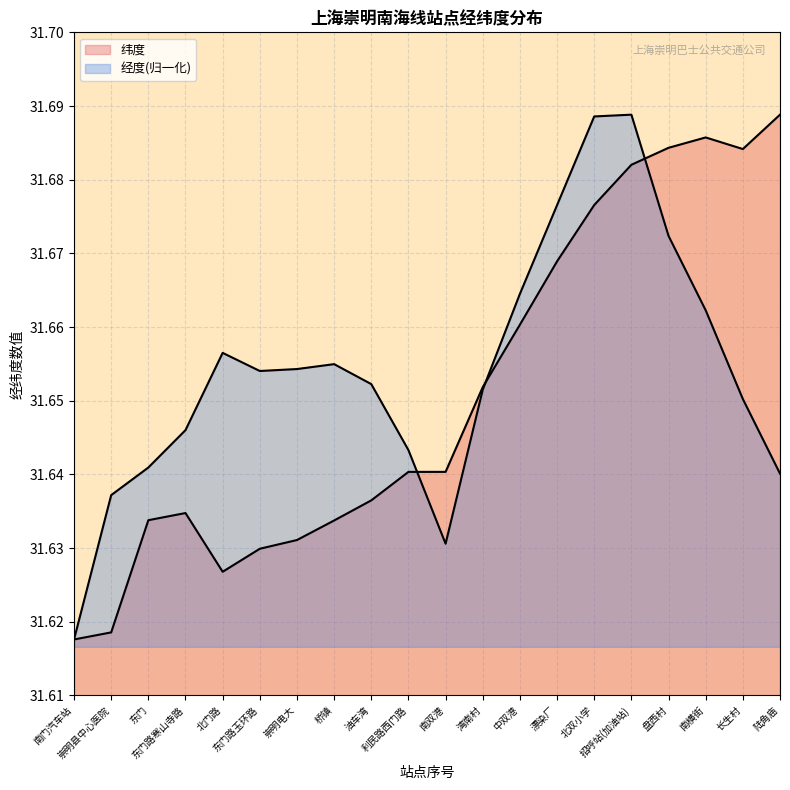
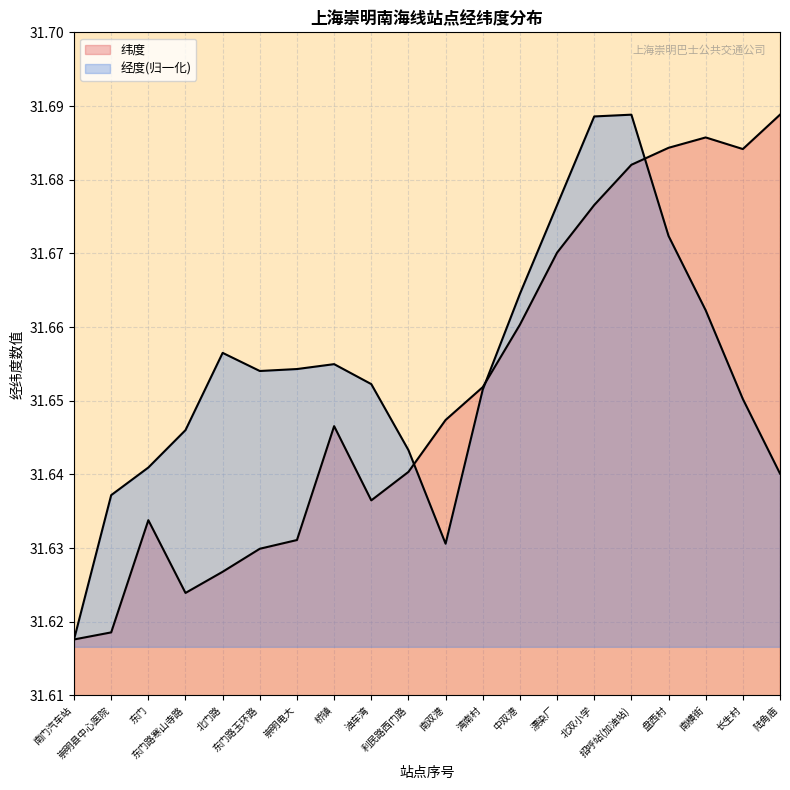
纬度, 东门路寒山寺路: 31.635 -> 31.624
纬度, 桥镇: 31.634 -> 31.647
纬度, 南双港: 31.640 -> 31.647
纬度, 漂染厂: 31.669 -> 31.670
